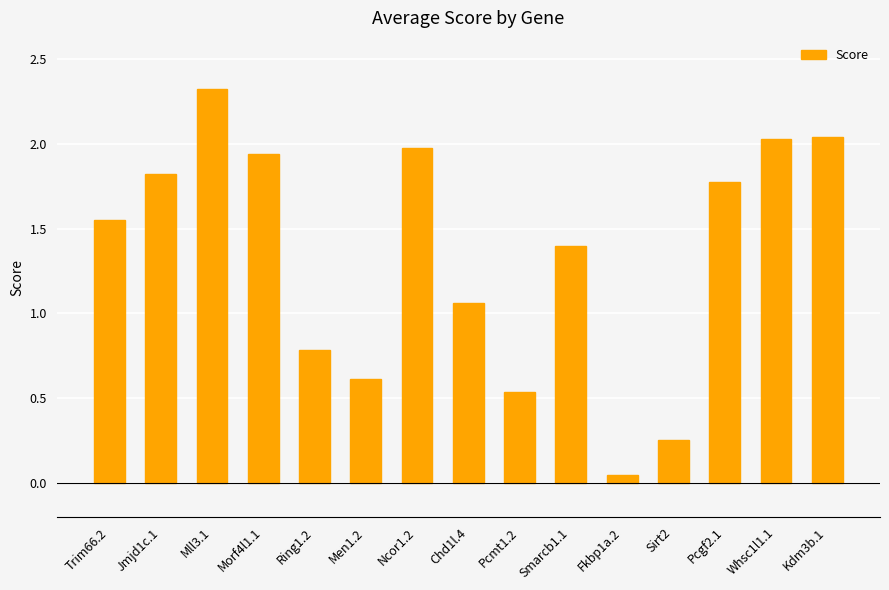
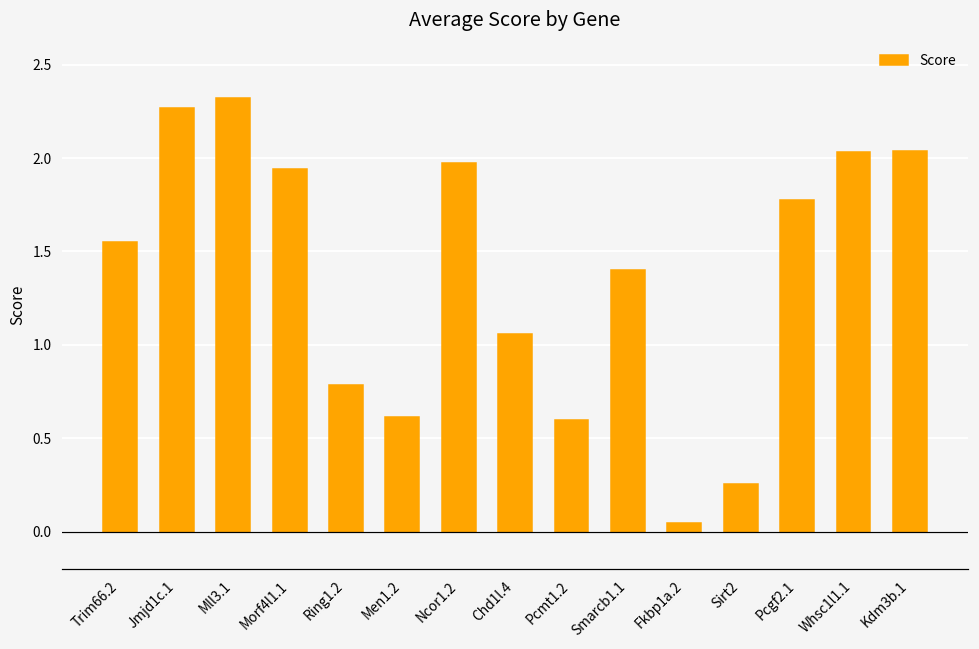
Jmjd1c.1: 1.82 -> 2.27
Pcmt1.2: 0.54 -> 0.60
